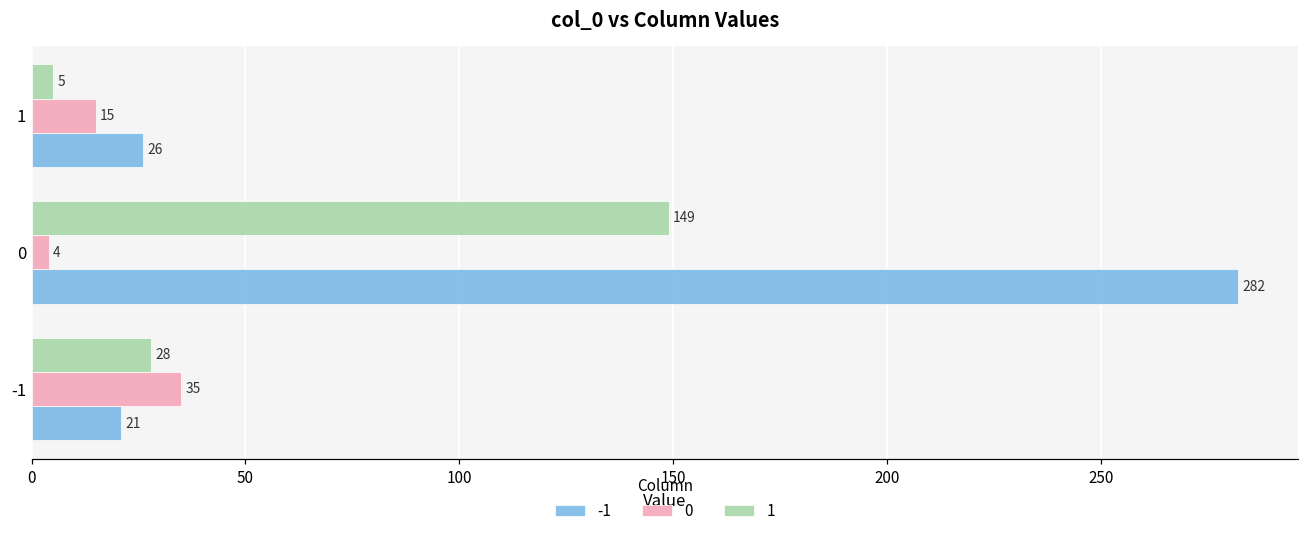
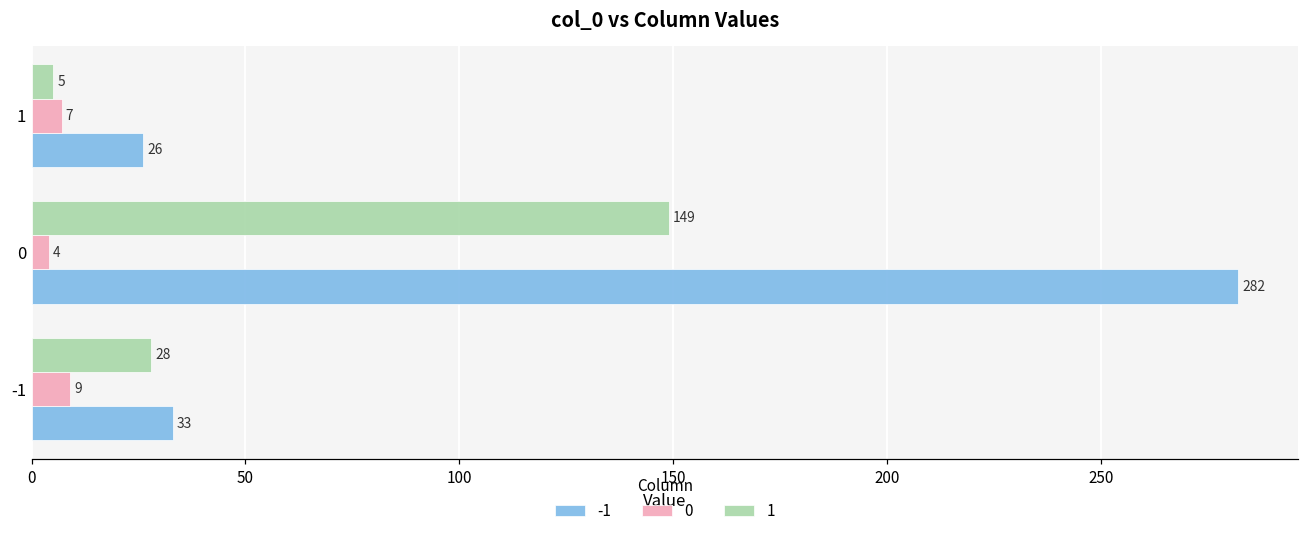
0, 1: 15 -> 7
0, -1: 35 -> 9
-1, -1: 21 -> 33
